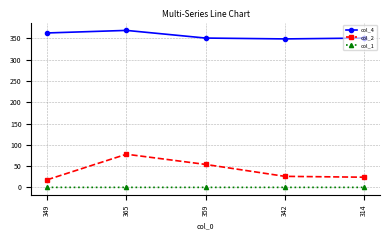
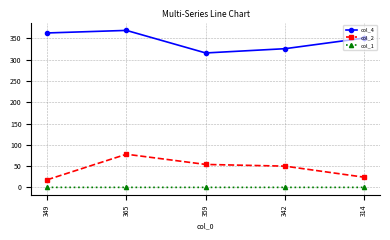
col_4, 359: 350 -> 320
col_4, 342: 350 -> 330
col_2, 342: 30 -> 50
